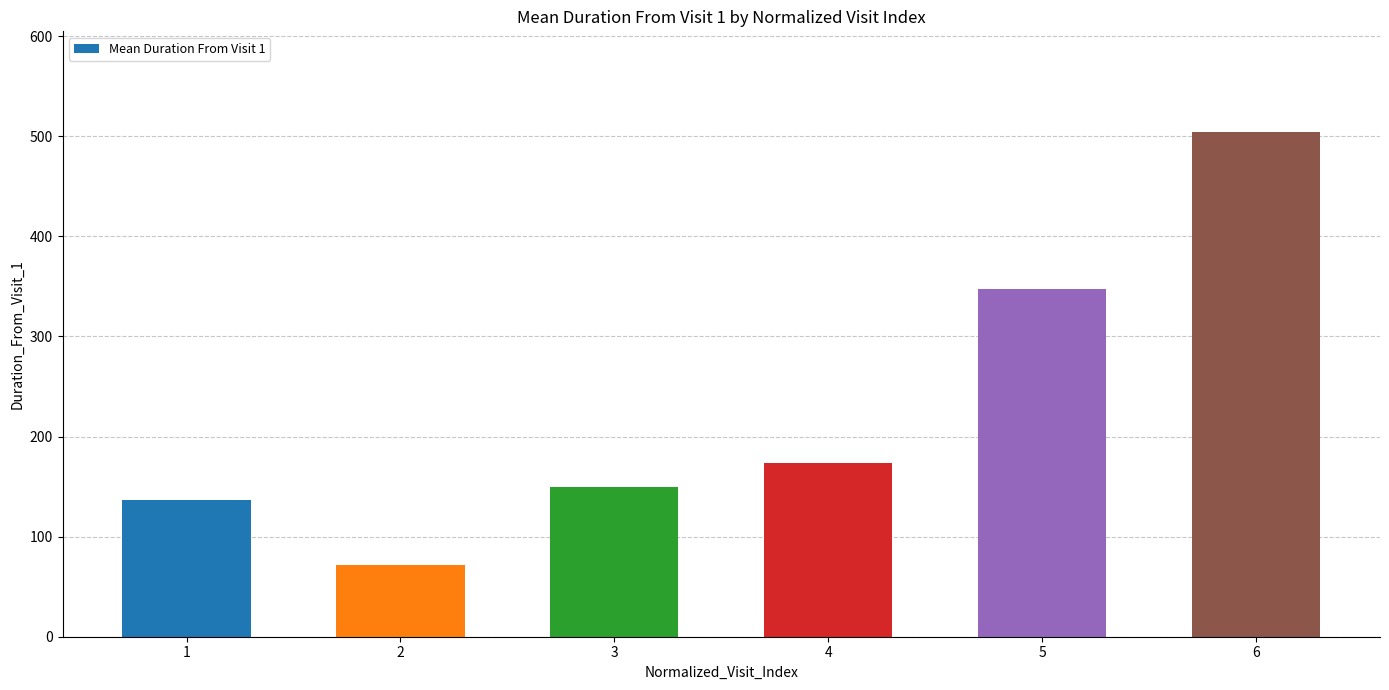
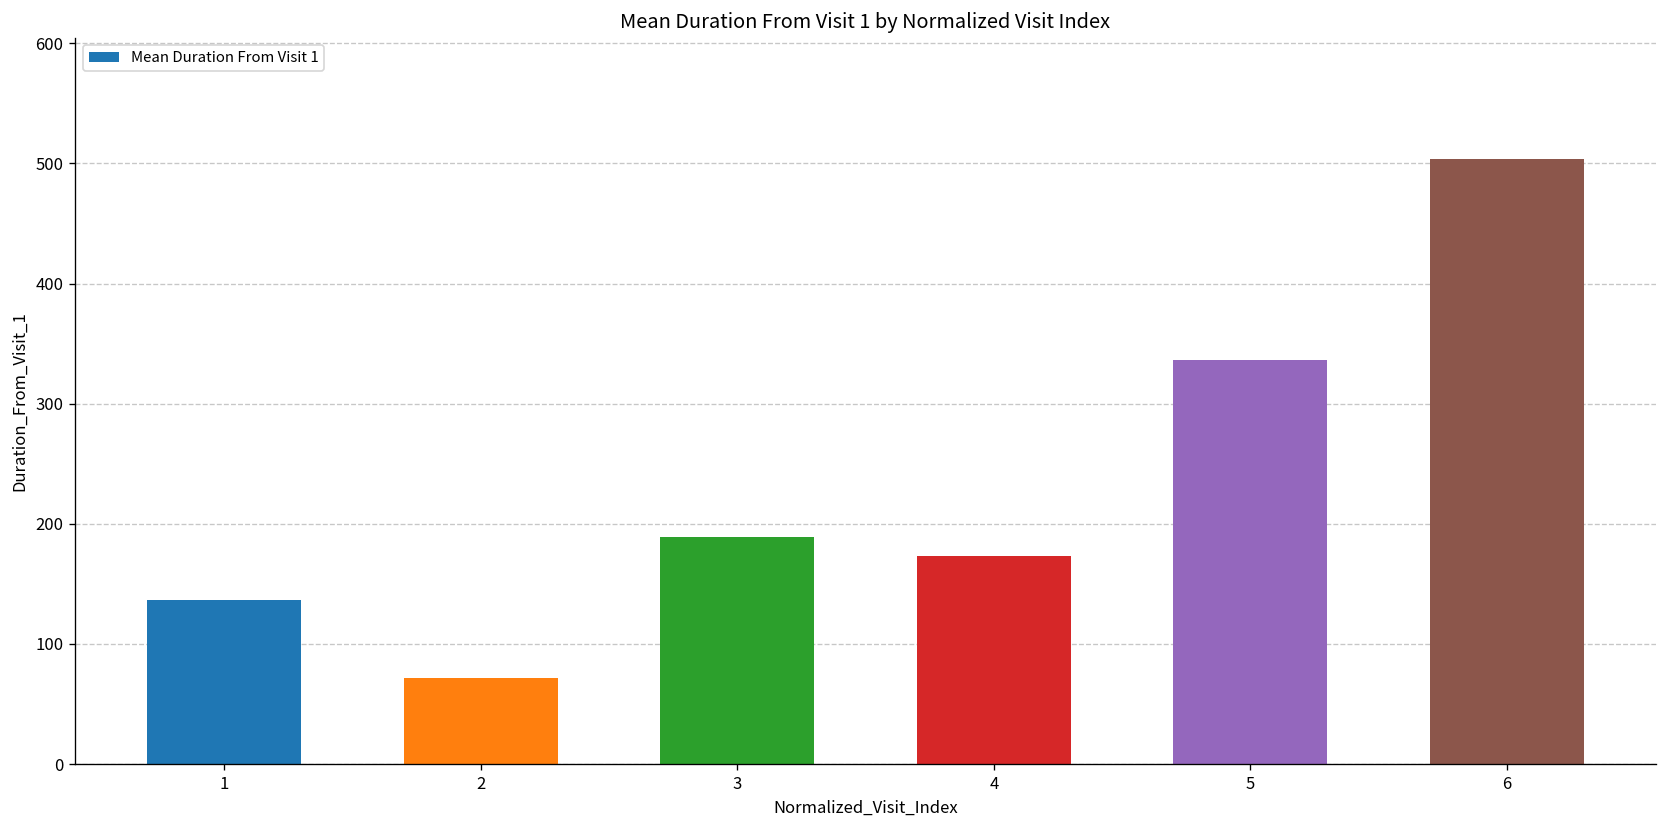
3: 150 -> 189
5: 348 -> 337
